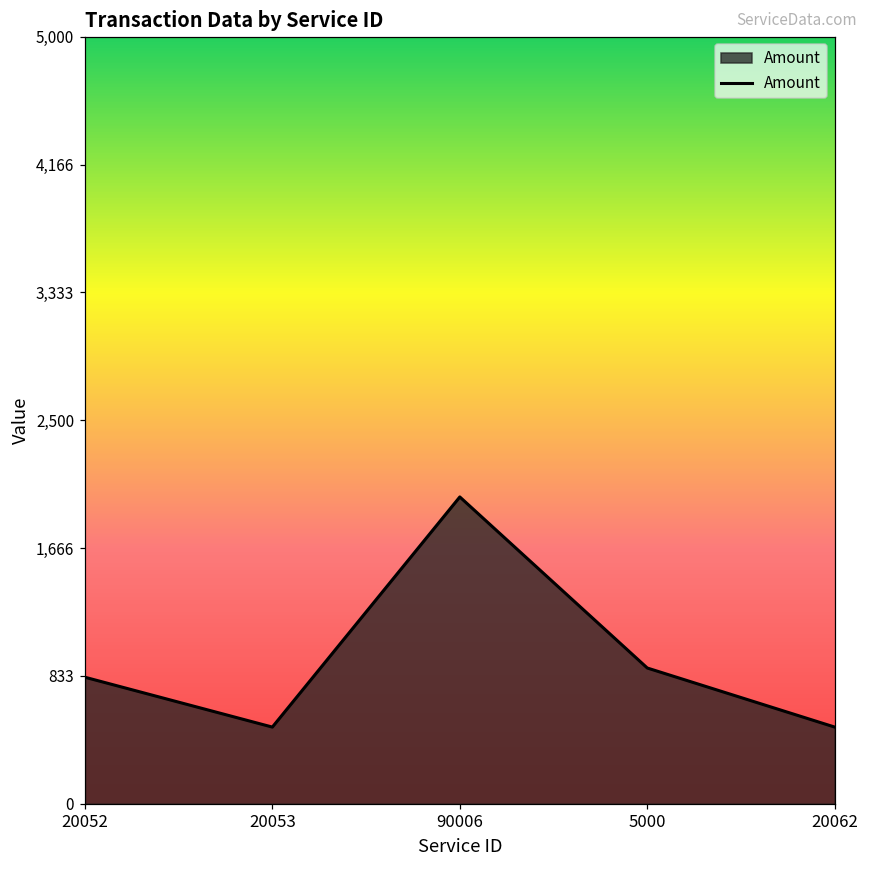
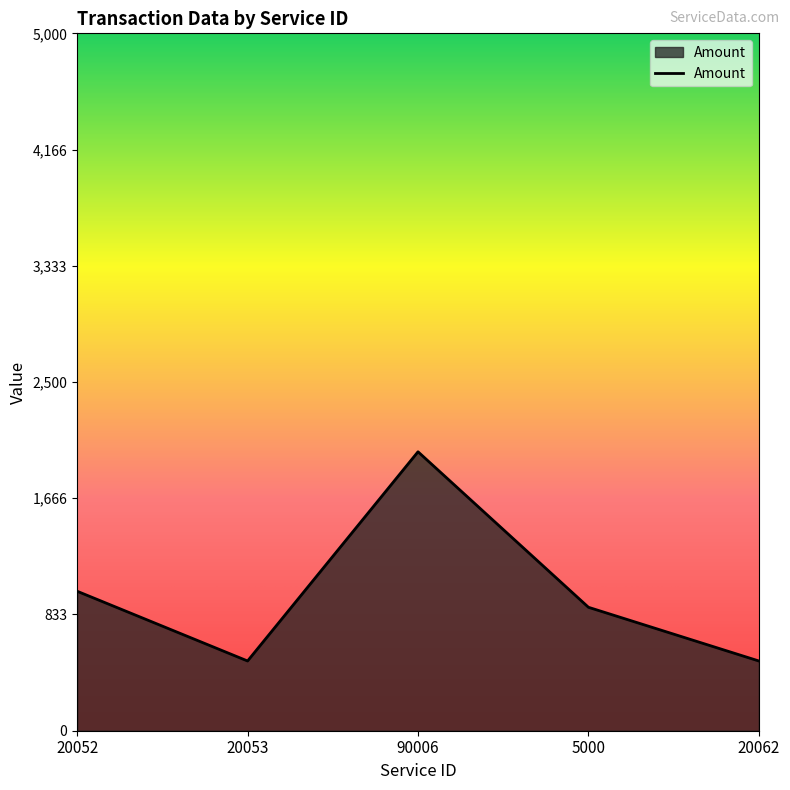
20052: 830 -> 1,000
